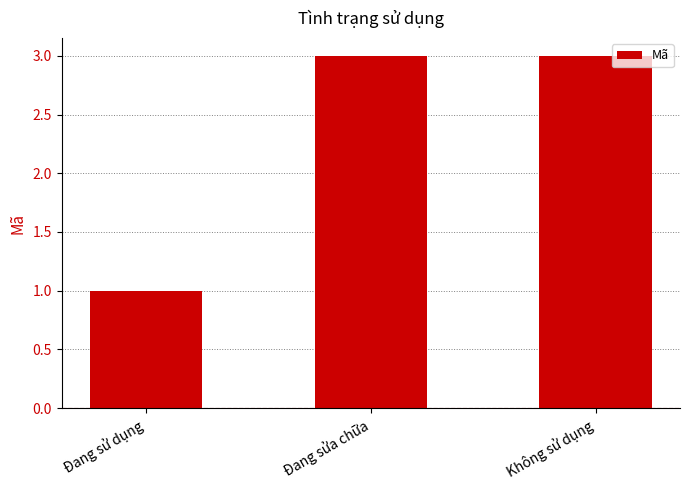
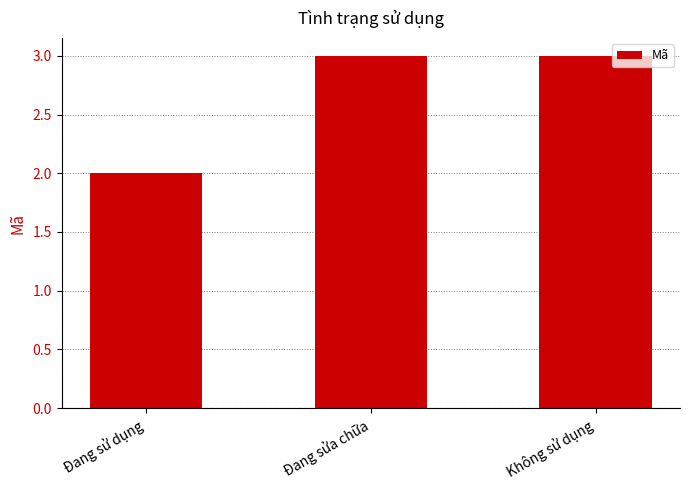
Đang sử dụng: 1 -> 2
